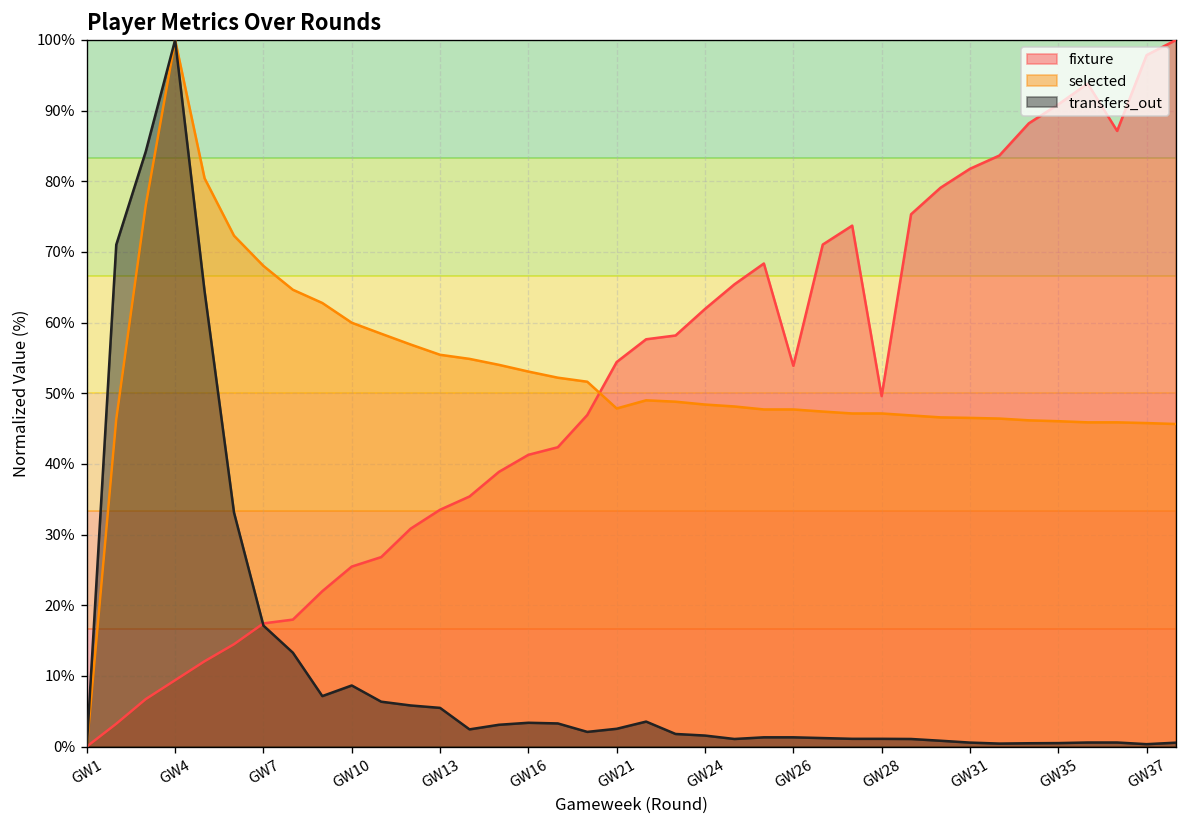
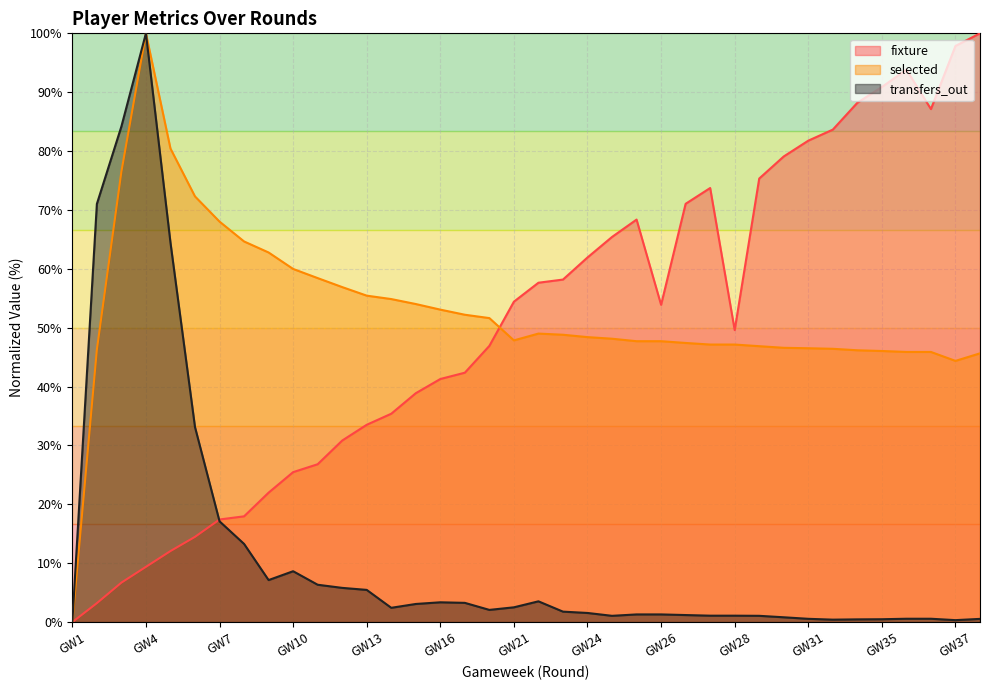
selected, GW37: 46% -> 44%
